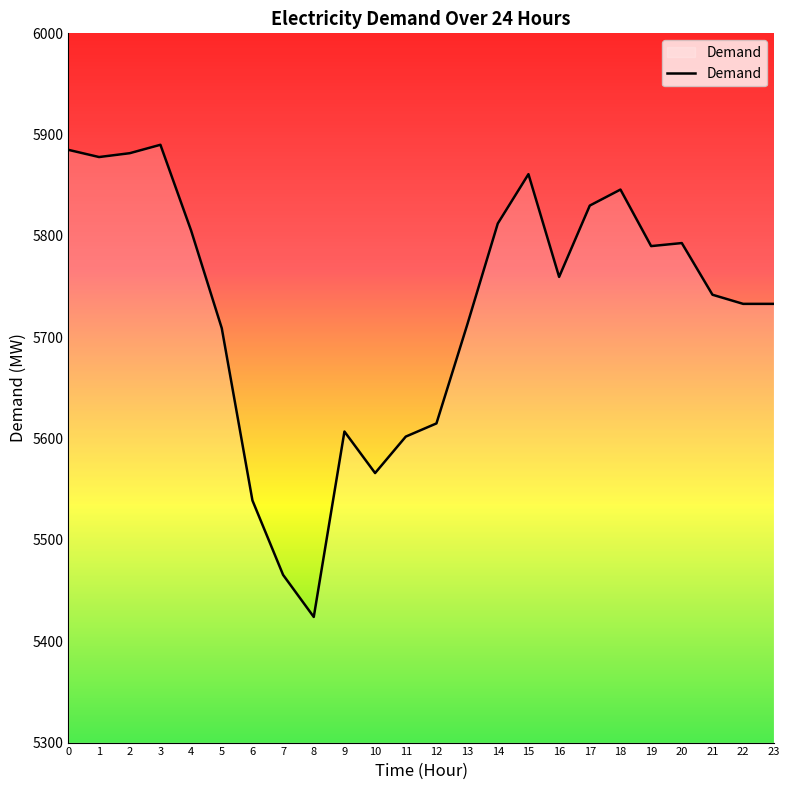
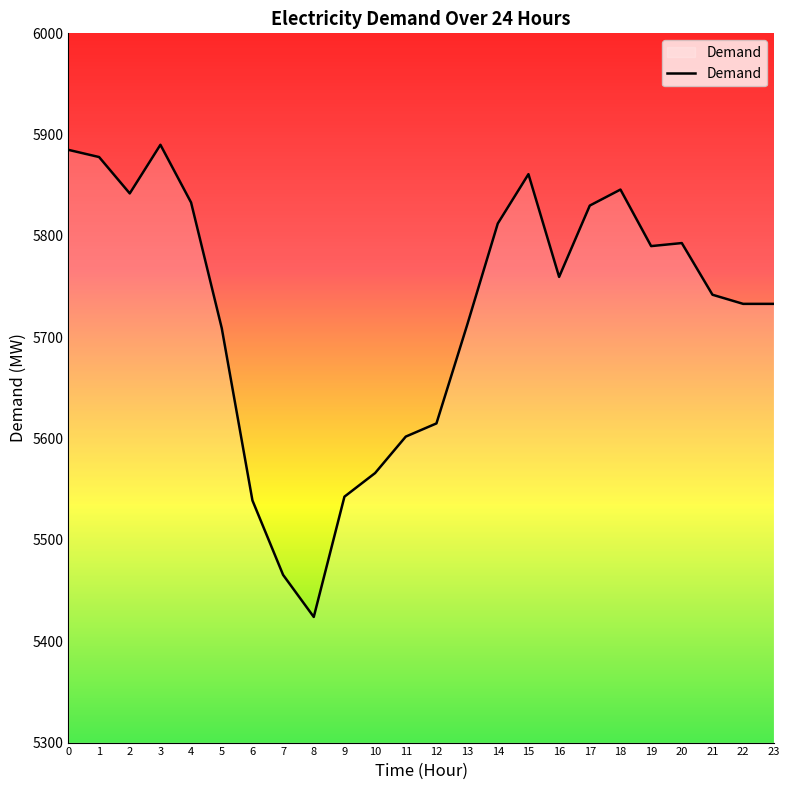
2: 5882 -> 5842
4: 5805 -> 5833
9: 5607 -> 5543
